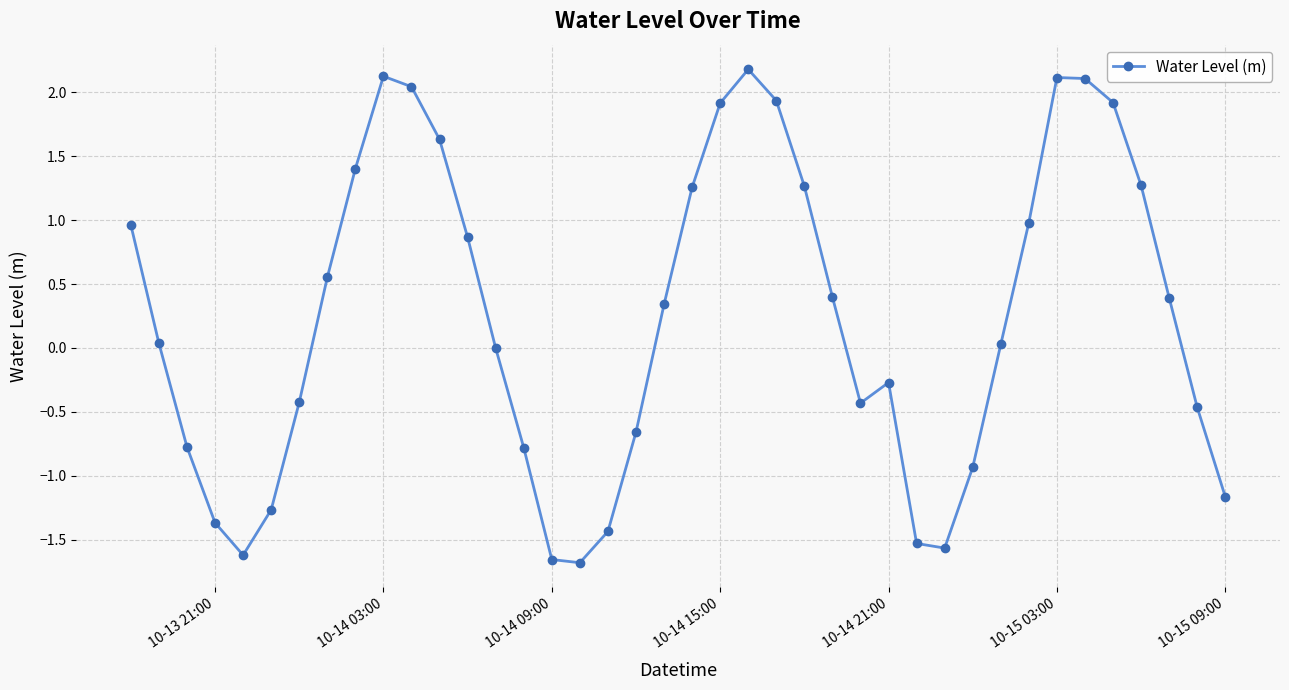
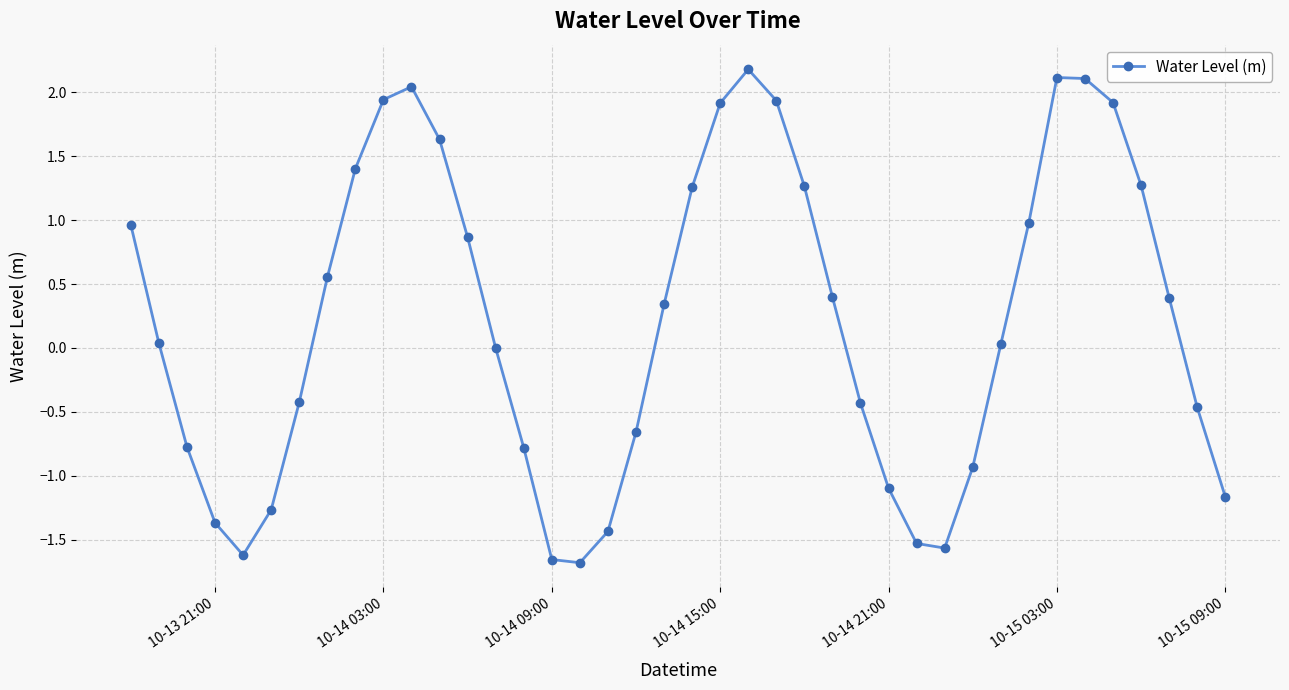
10-14 03:00: 2.13 -> 1.94
10-14 21:00: -0.27 -> -1.10
